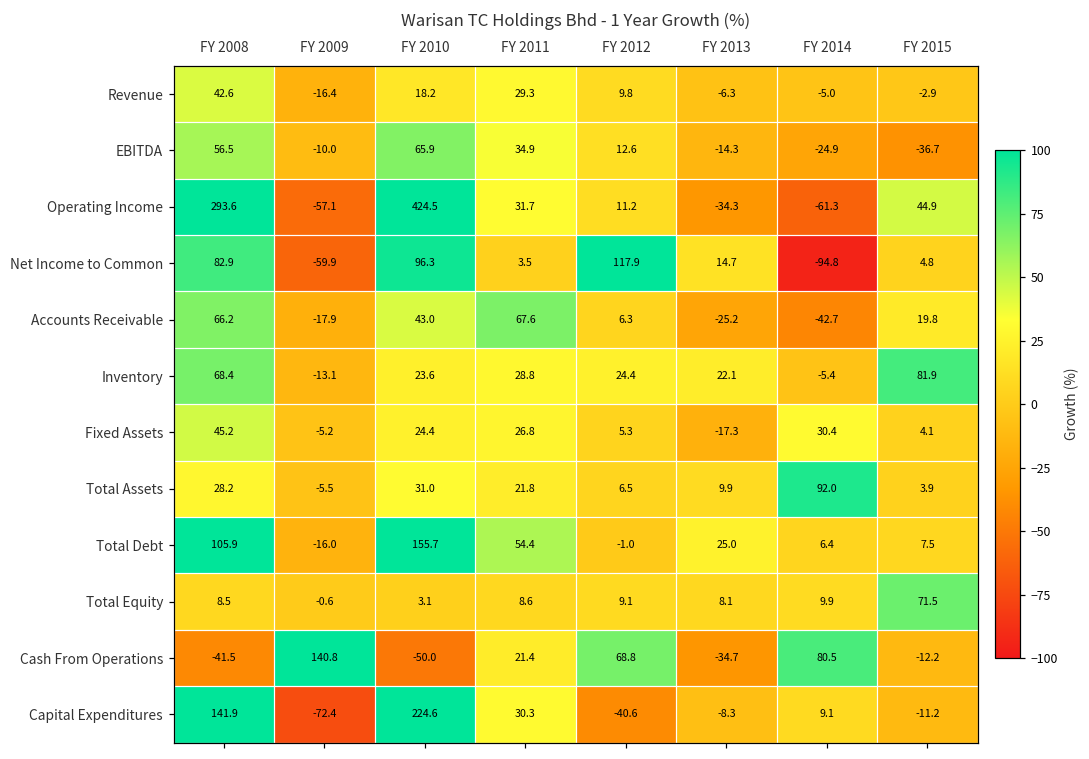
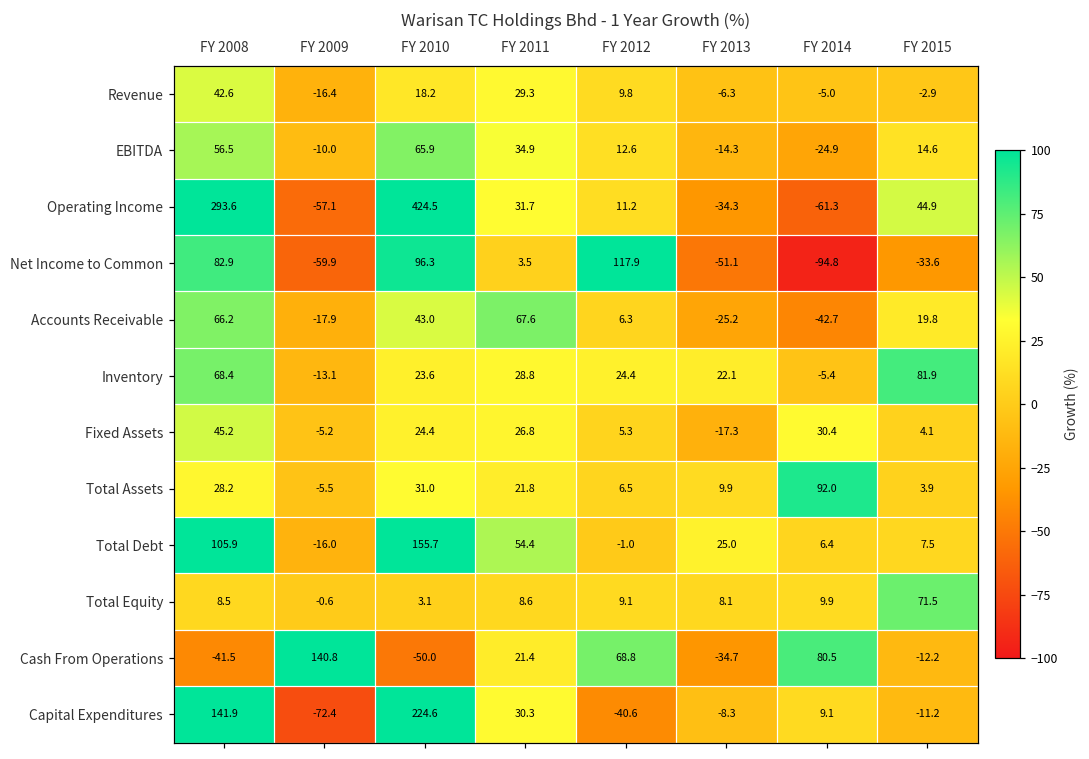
EBITDA, FY 2015: -36.7 -> 14.6
Net Income to Common, FY 2013: 14.7 -> -51.1
Net Income to Common, FY 2015: 4.8 -> -33.6
